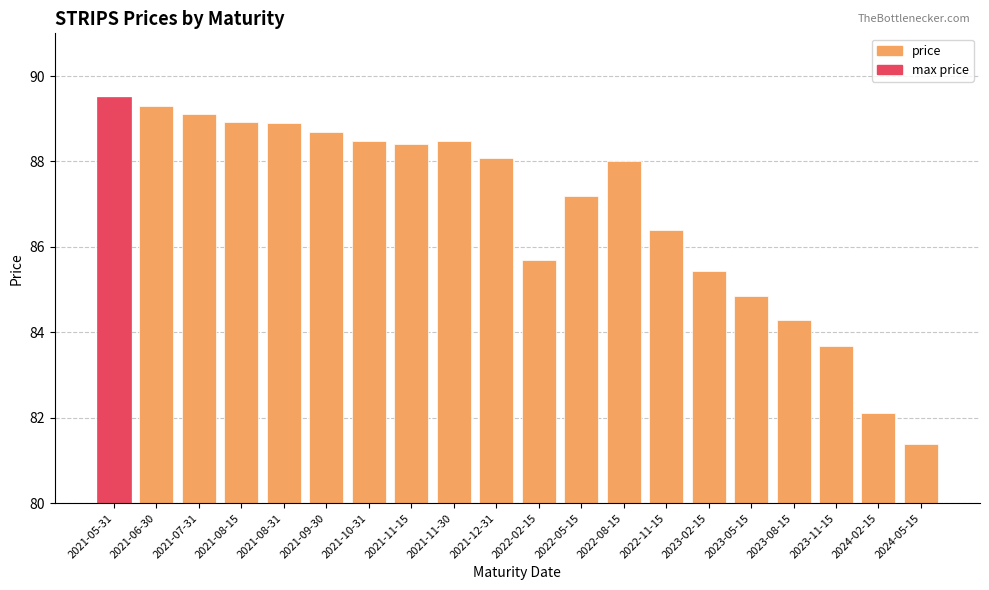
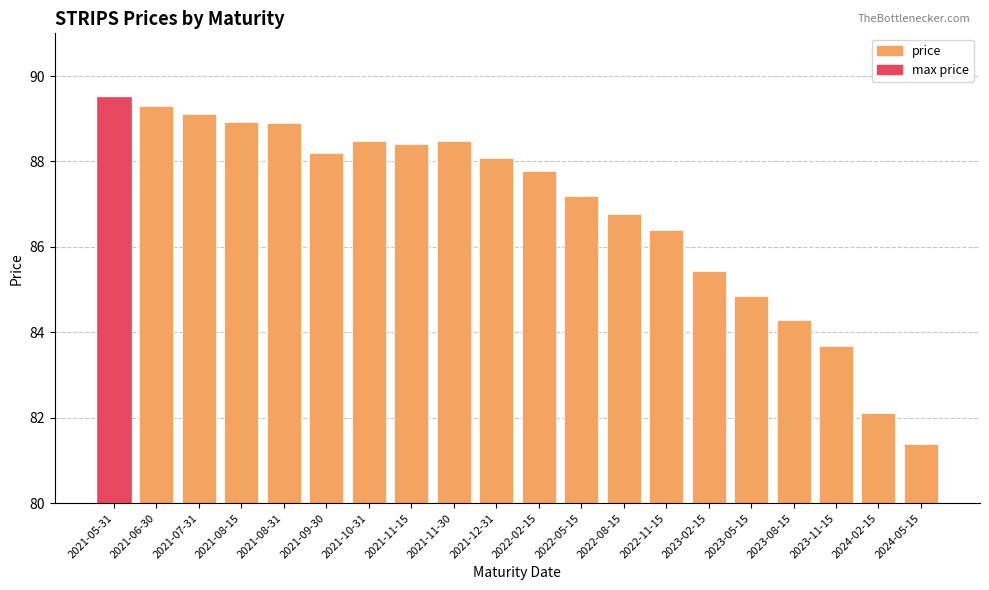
2021-09-30: 88.7 -> 88.2
2022-02-15: 85.7 -> 87.8
2022-08-15: 88.0 -> 86.8
